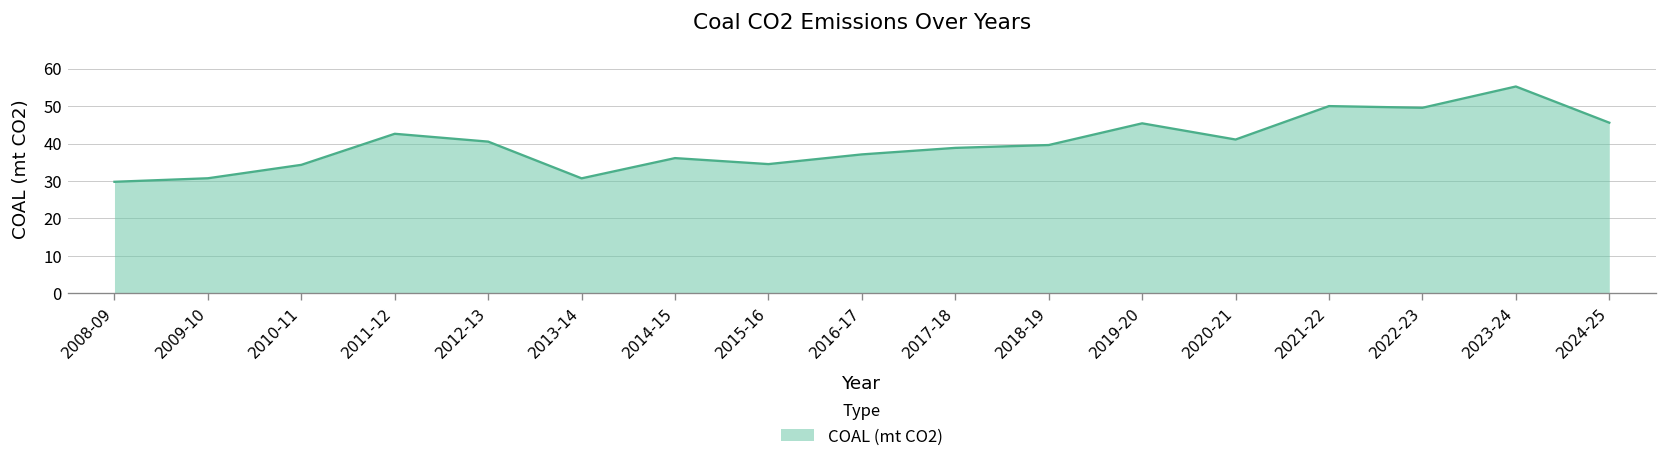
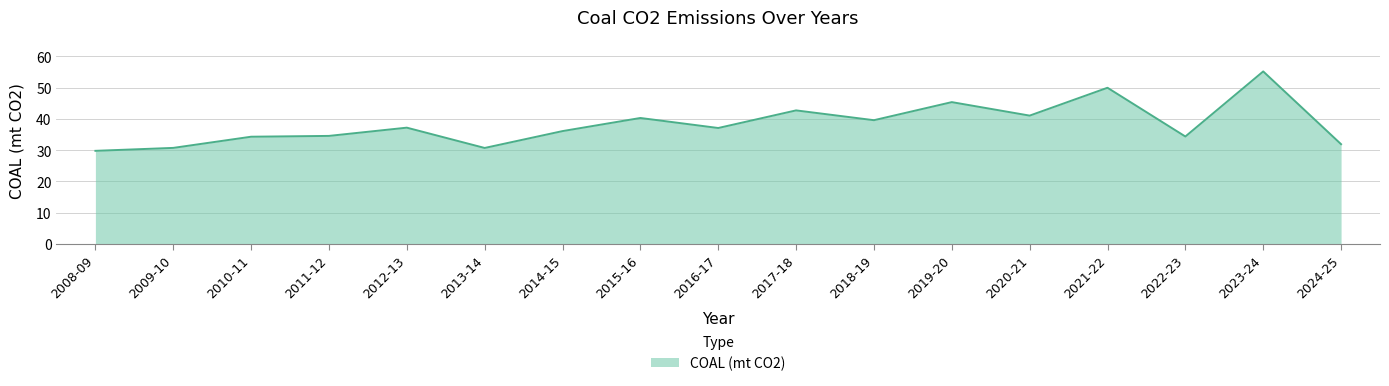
2011-12: 43 -> 35
2012-13: 41 -> 37
2015-16: 35 -> 40
2017-18: 39 -> 43
2022-23: 50 -> 34
2024-25: 46 -> 32
